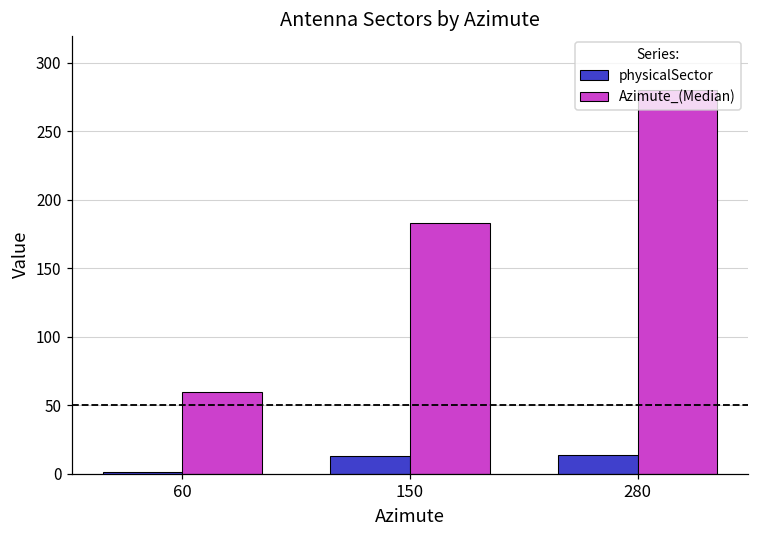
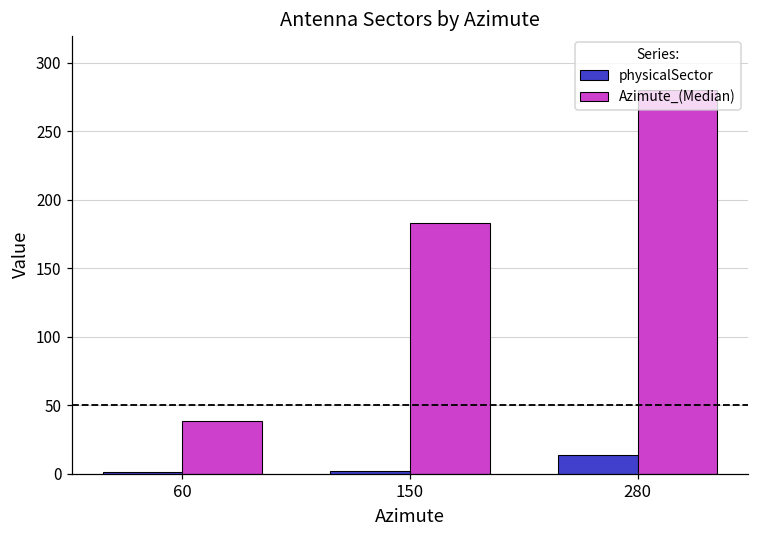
Azimute_(Median), 60: 60 -> 38
physicalSector, 150: 13 -> 2
